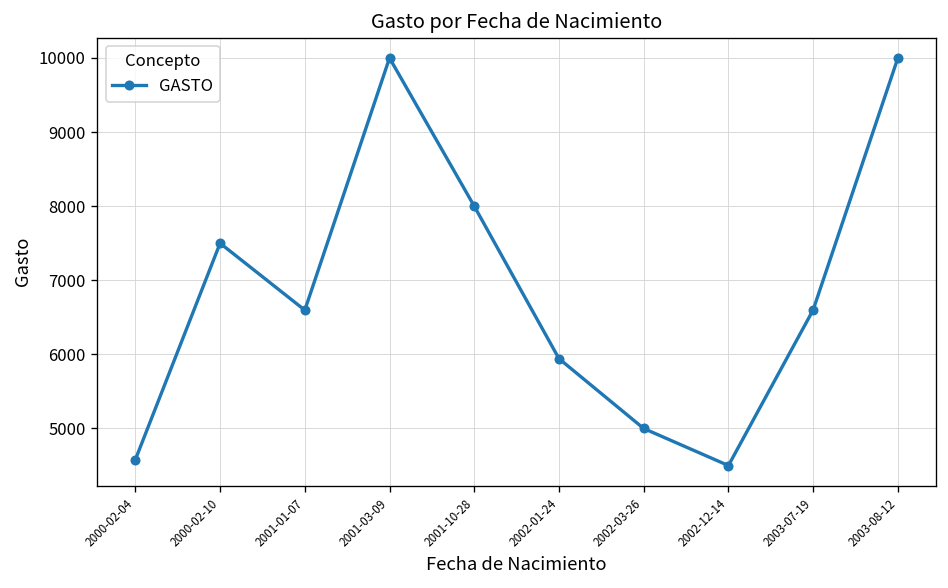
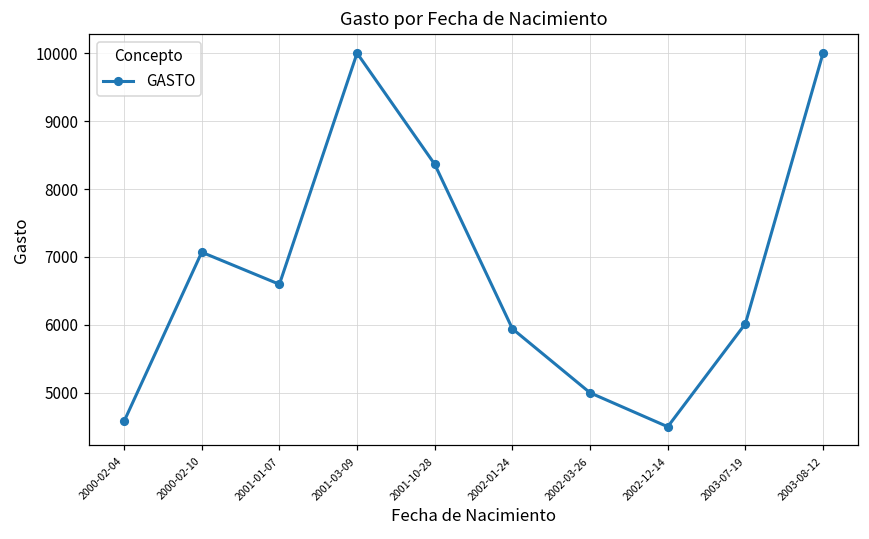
2000-02-10: 7500 -> 7100
2001-10-28: 8000 -> 8400
2003-07-19: 6600 -> 6000
